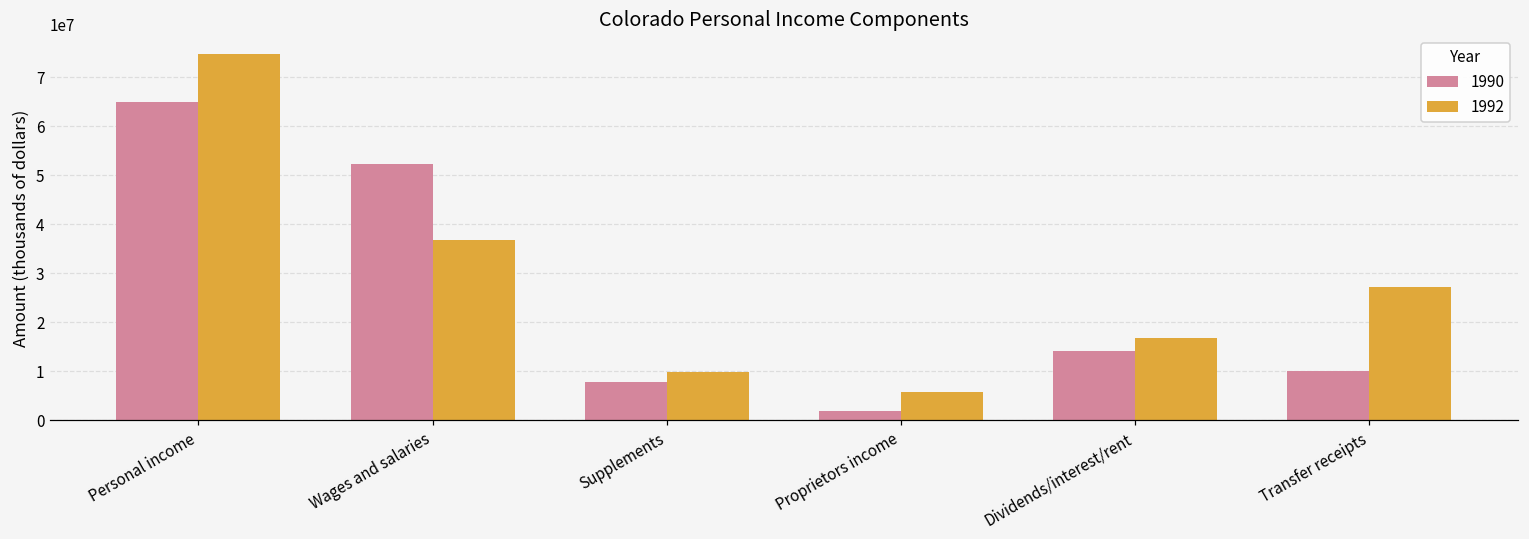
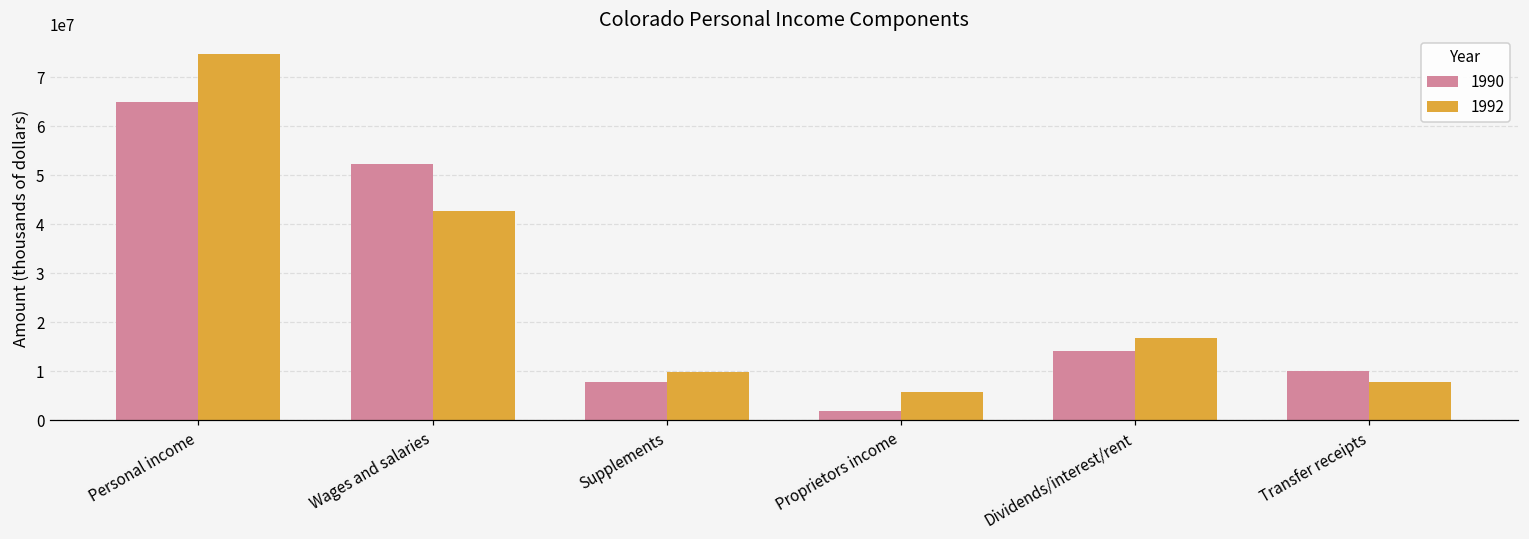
1992, Wages and salaries: 37000000 -> 43000000
1992, Transfer receipts: 27000000 -> 8000000
